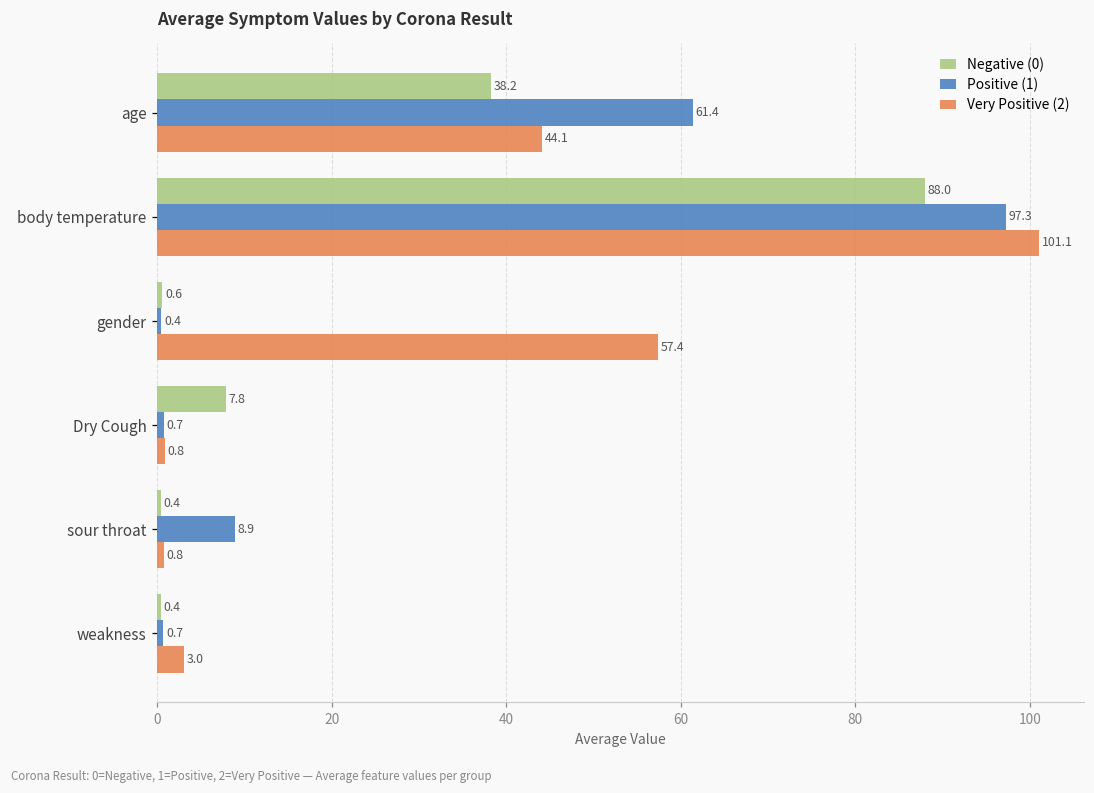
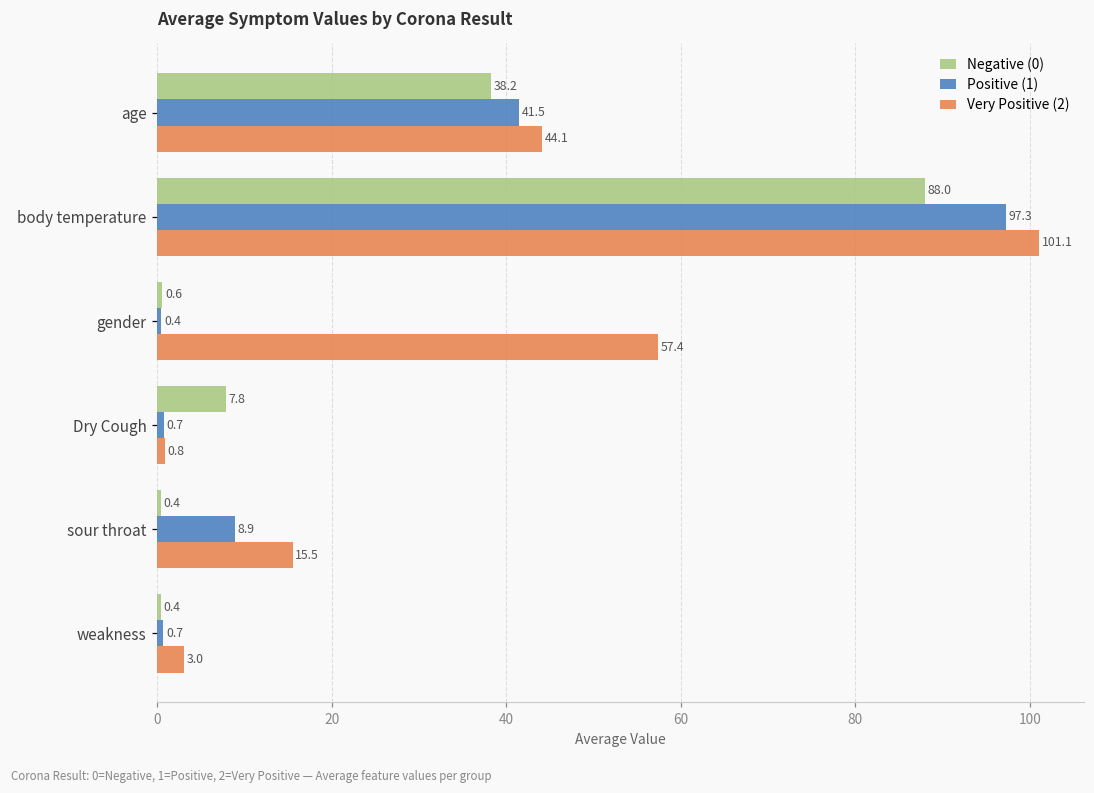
Positive (1), age: 61.4 -> 41.5
Very Positive (2), sour throat: 0.8 -> 15.5
